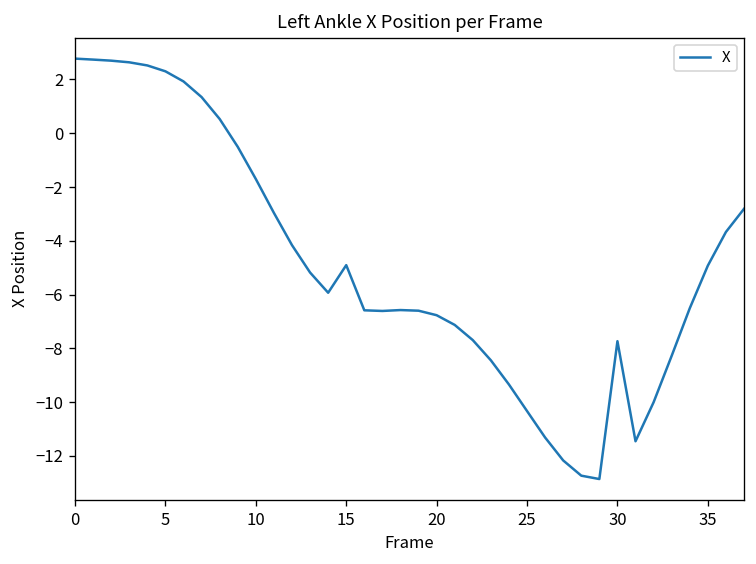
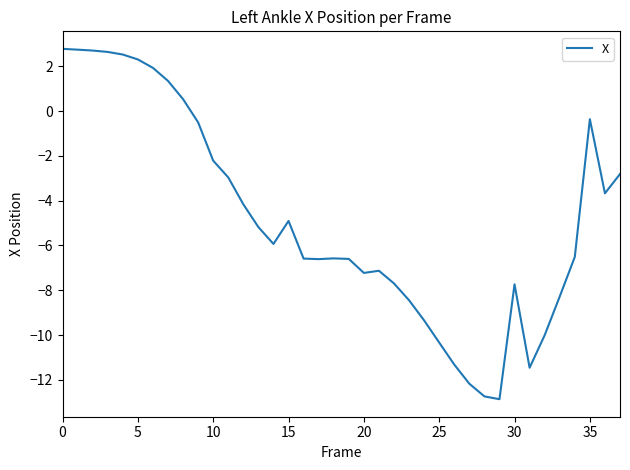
10: -1.7 -> -2.2
20: -6.8 -> -7.2
35: -4.9 -> -0.4
